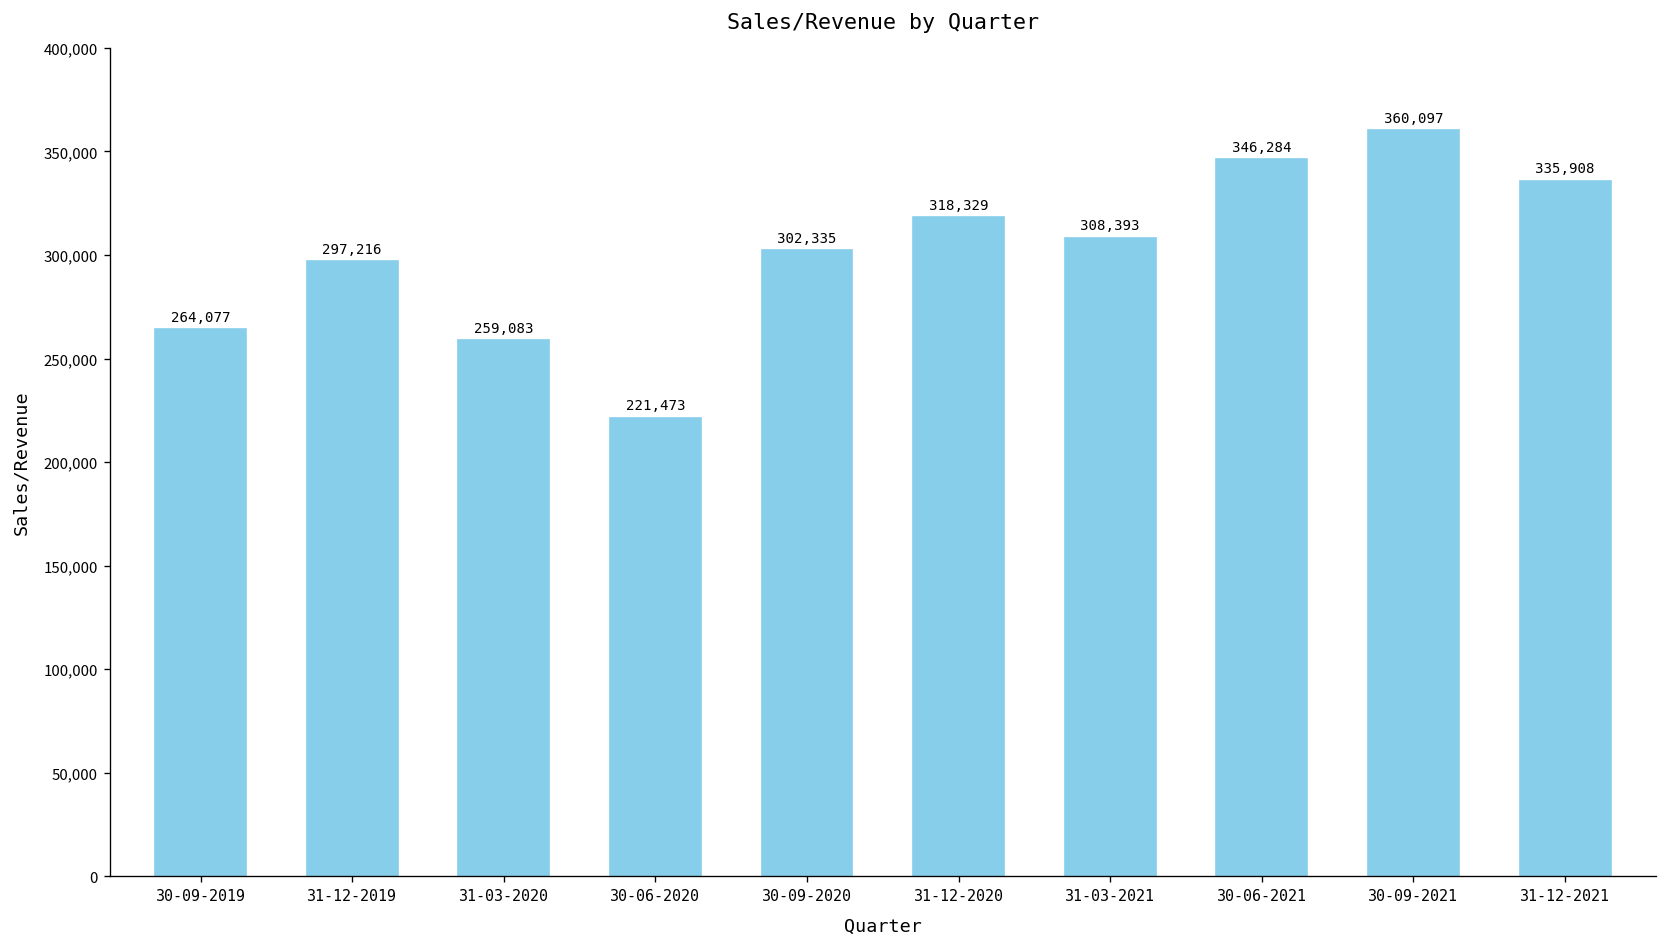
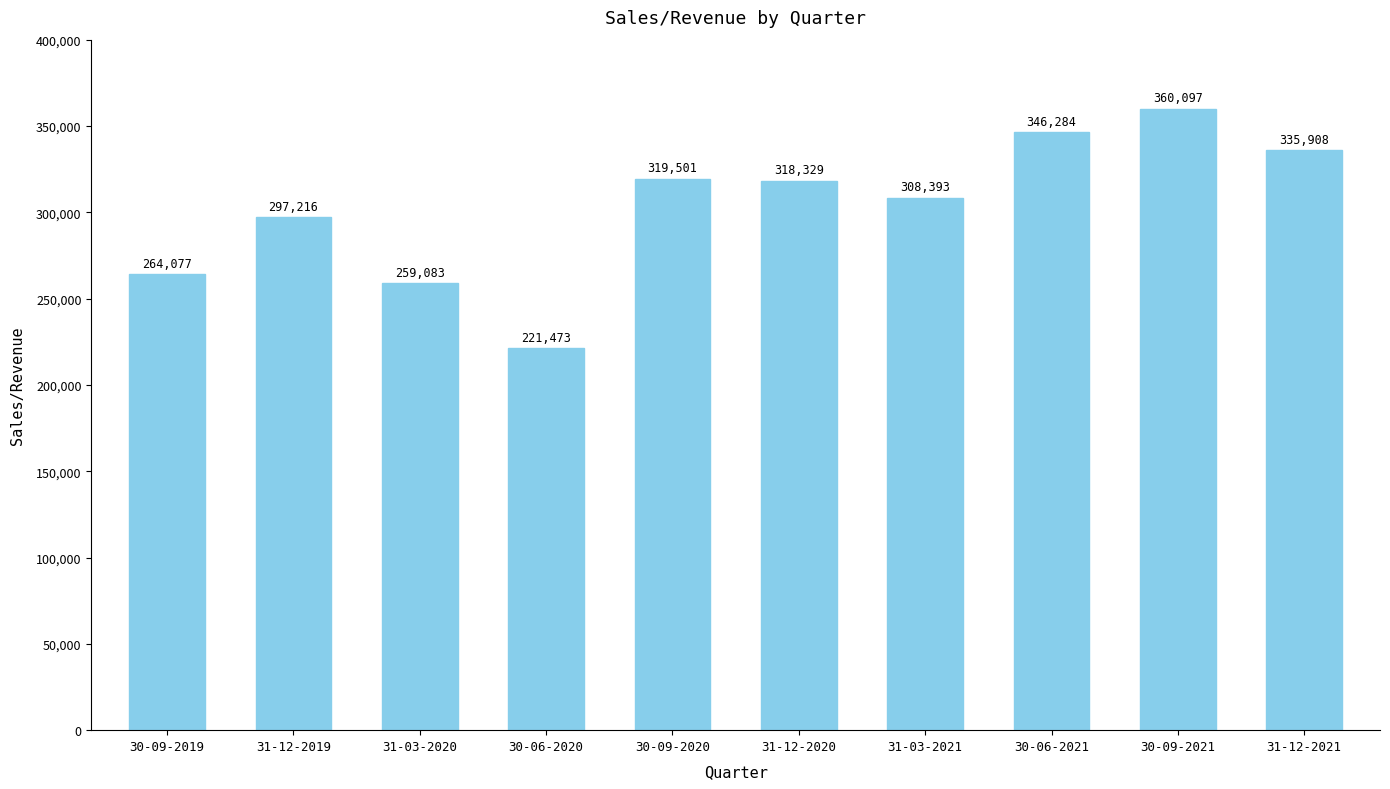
30-09-2020: 302,335 -> 319,501
